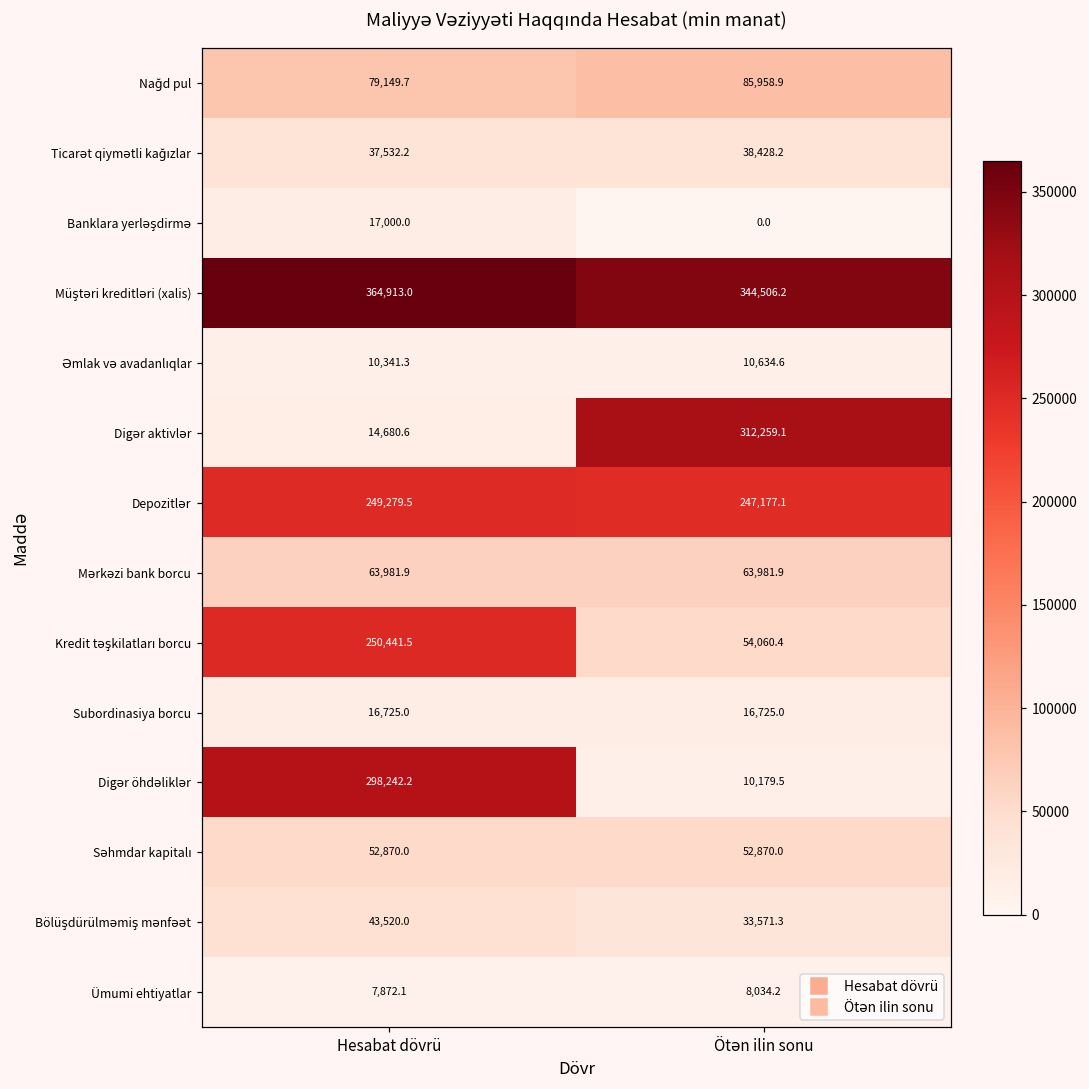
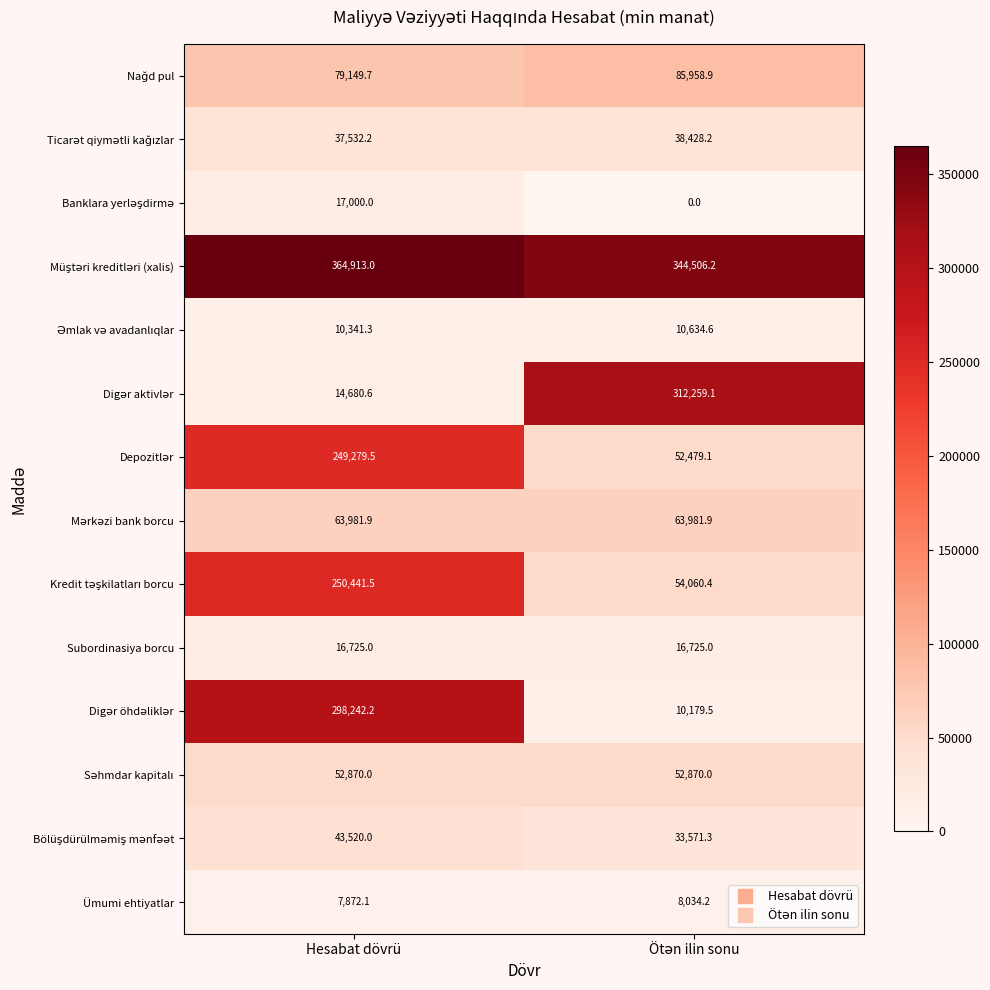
Depozitlər, Ötən ilin sonu: 247,177.1 -> 52,479.1
